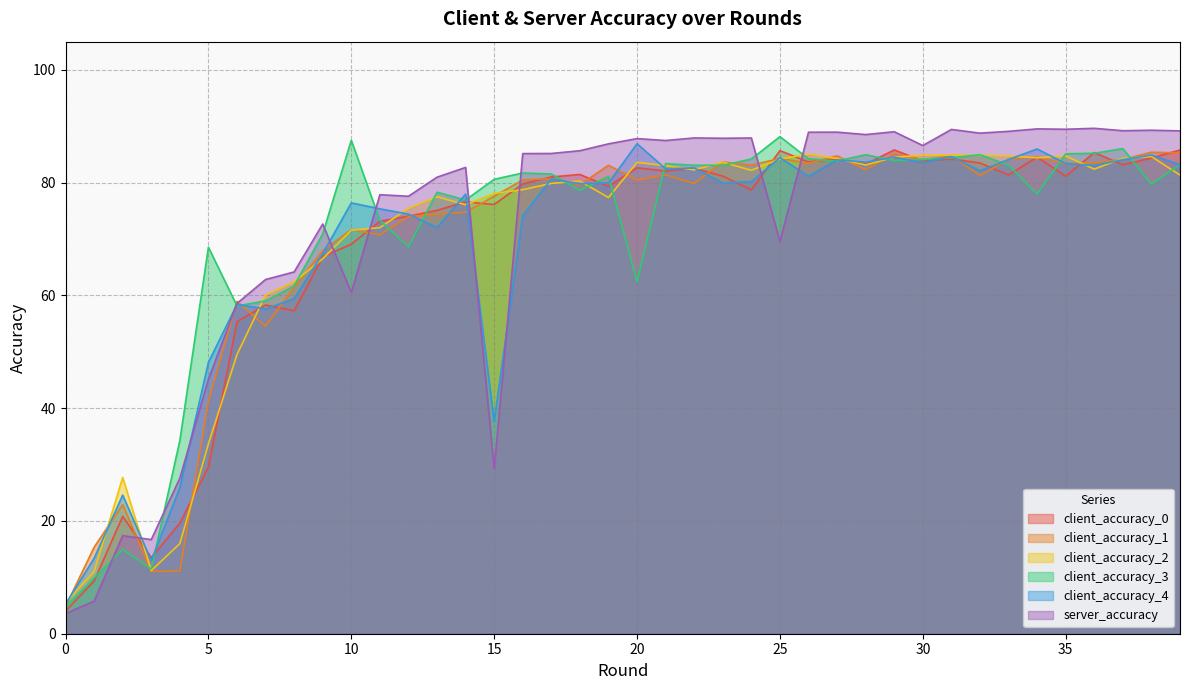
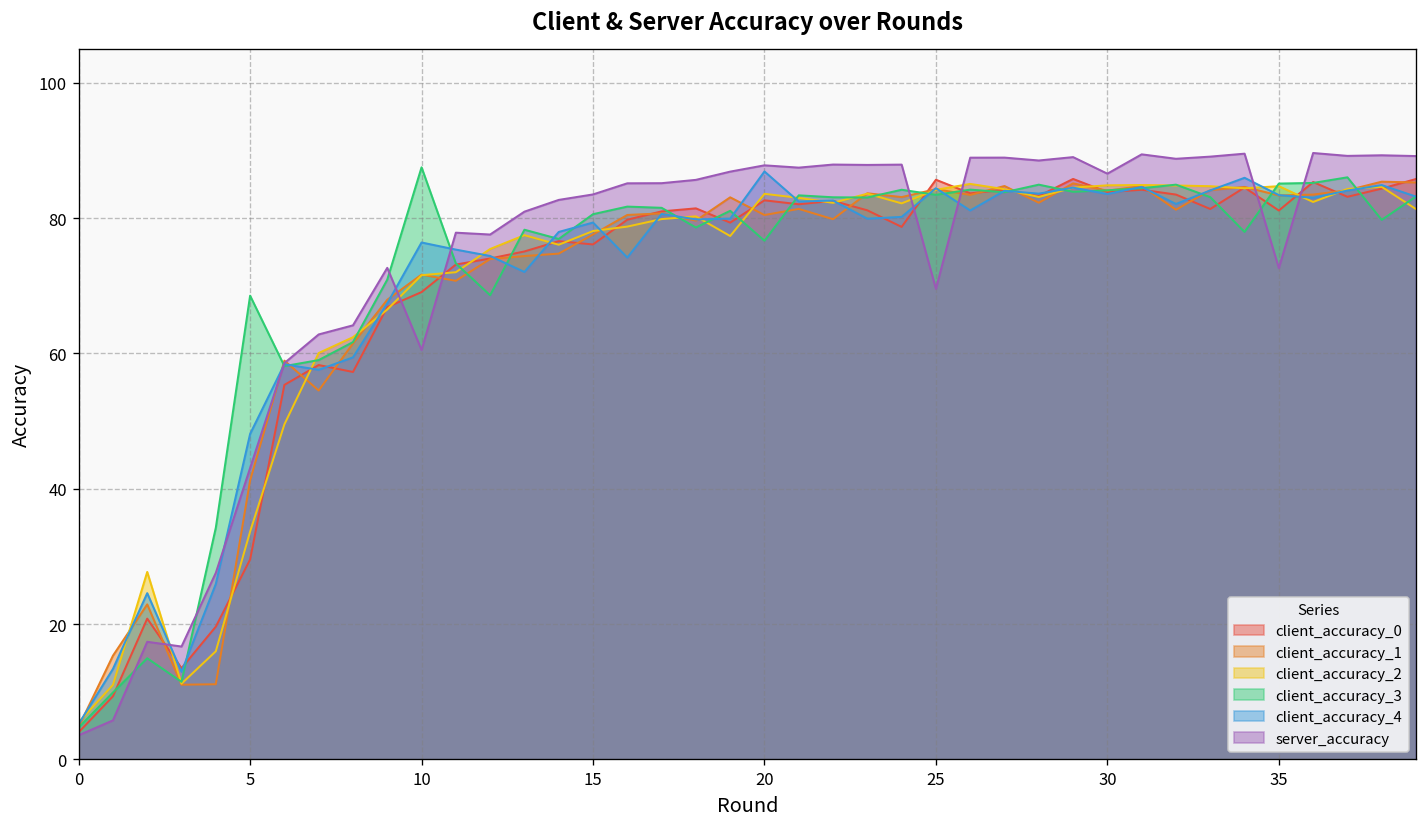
server_accuracy, 5: 45 -> 43
client_accuracy_4, 15: 38 -> 79
server_accuracy, 15: 29 -> 84
client_accuracy_3, 20: 62 -> 77
client_accuracy_3, 25: 88 -> 83
server_accuracy, 35: 89 -> 73
